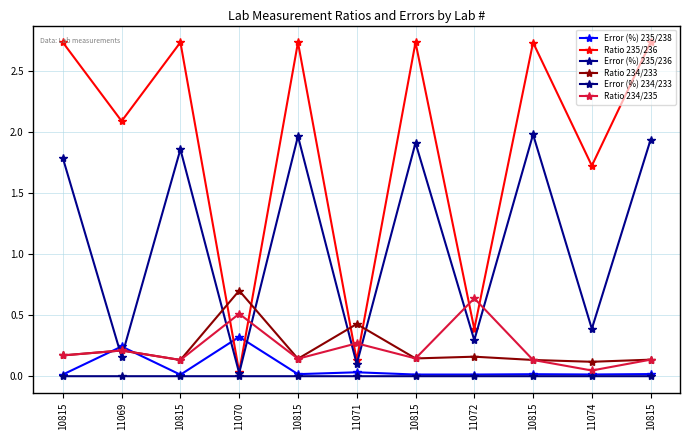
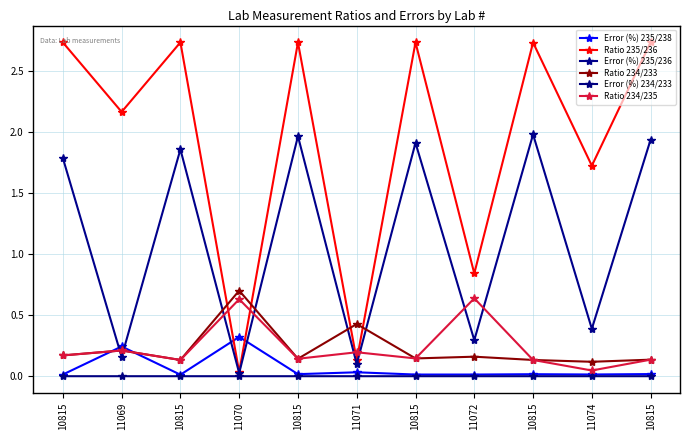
Ratio 235/236, 11069: 2.09 -> 2.16
Ratio 234/235, 11070: 0.51 -> 0.63
Ratio 234/235, 11071: 0.27 -> 0.20
Ratio 235/236, 11072: 0.39 -> 0.84
